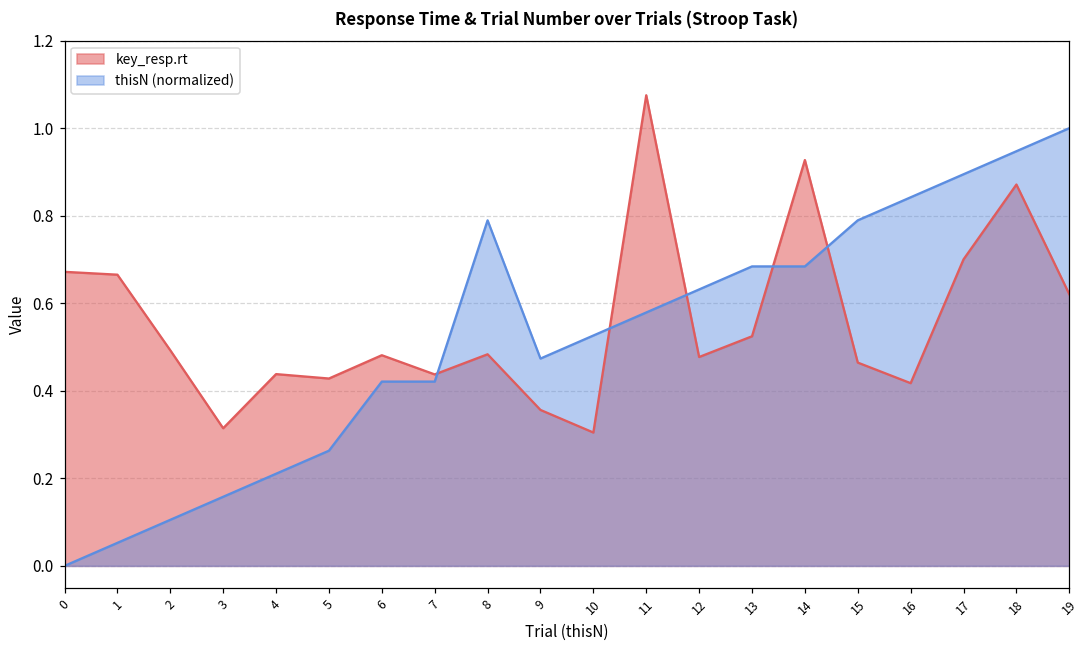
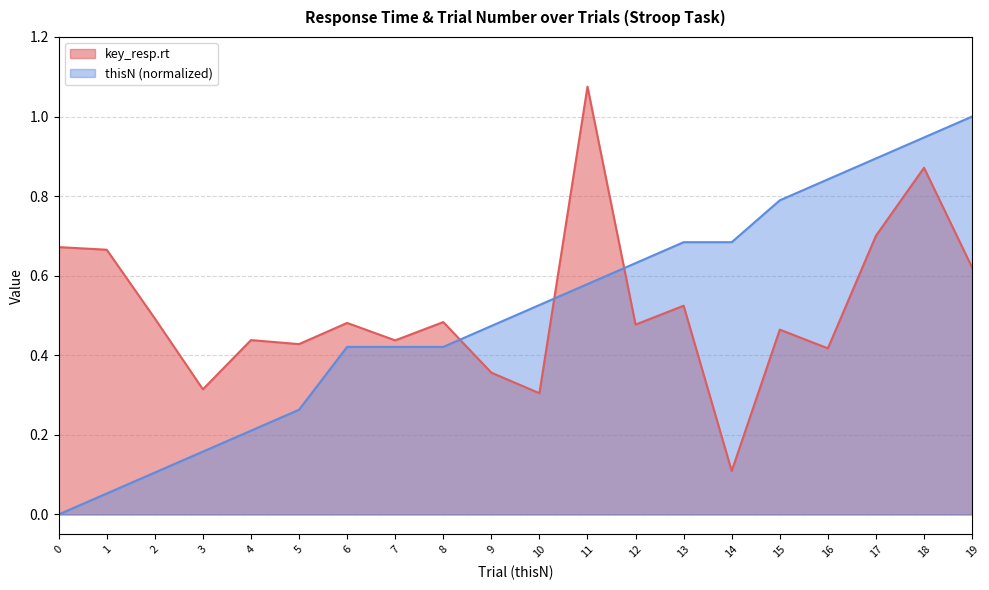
thisN (normalized), 8: 0.79 -> 0.42
key_resp.rt, 14: 0.93 -> 0.11
